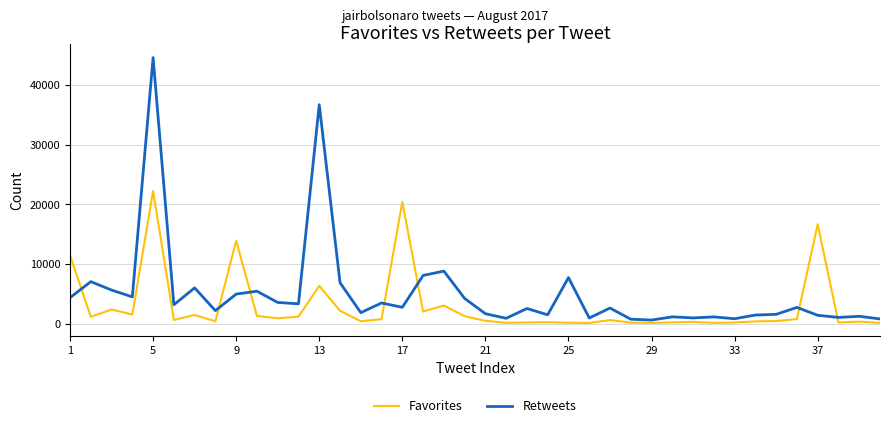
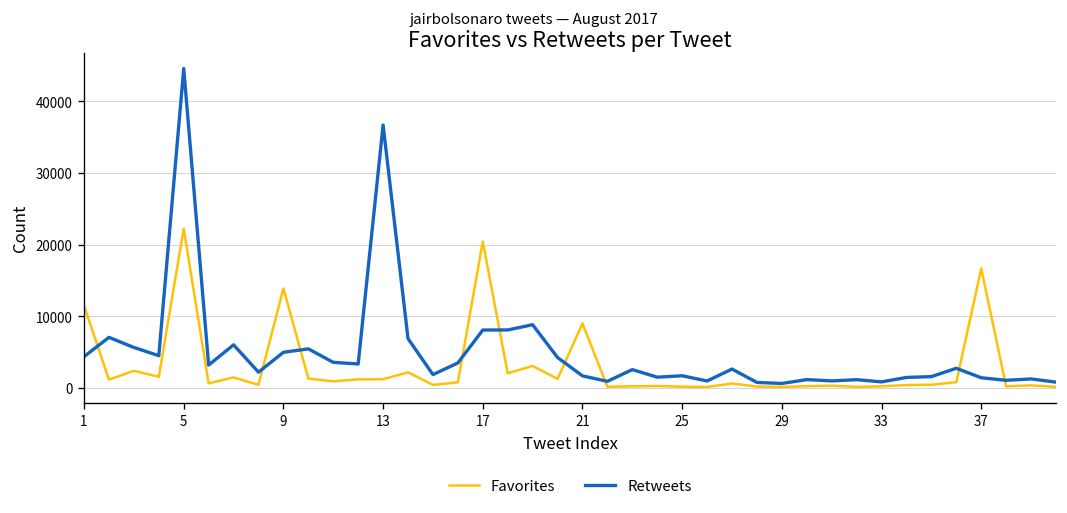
Favorites, 13: 6000 -> 1000
Retweets, 17: 3000 -> 8000
Favorites, 21: 0 -> 9000
Retweets, 25: 8000 -> 2000
